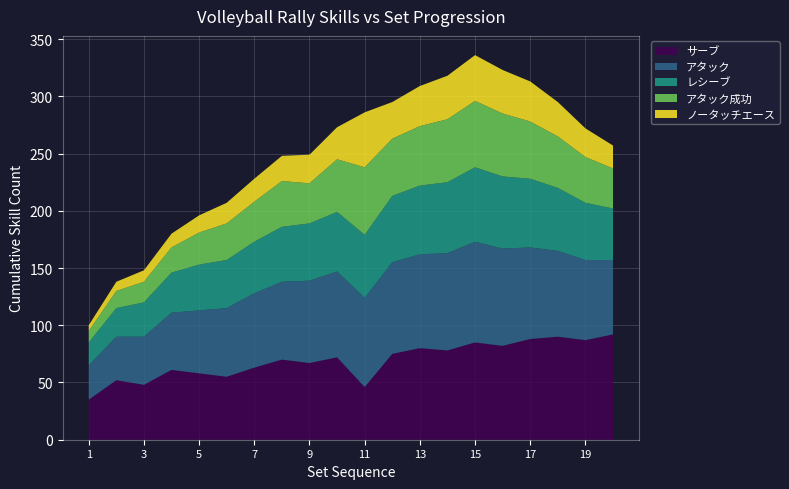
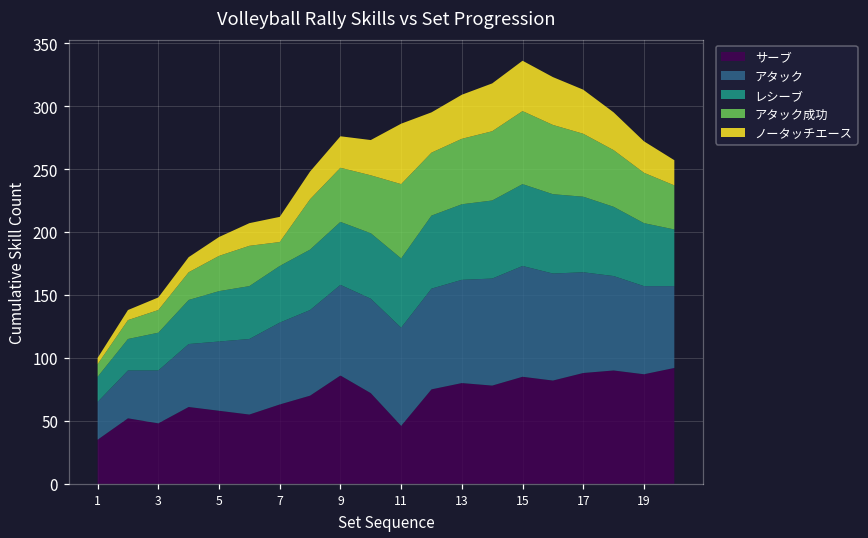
アタック成功, 7: 35 -> 19
サーブ, 9: 67 -> 86
アタック成功, 9: 35 -> 43
